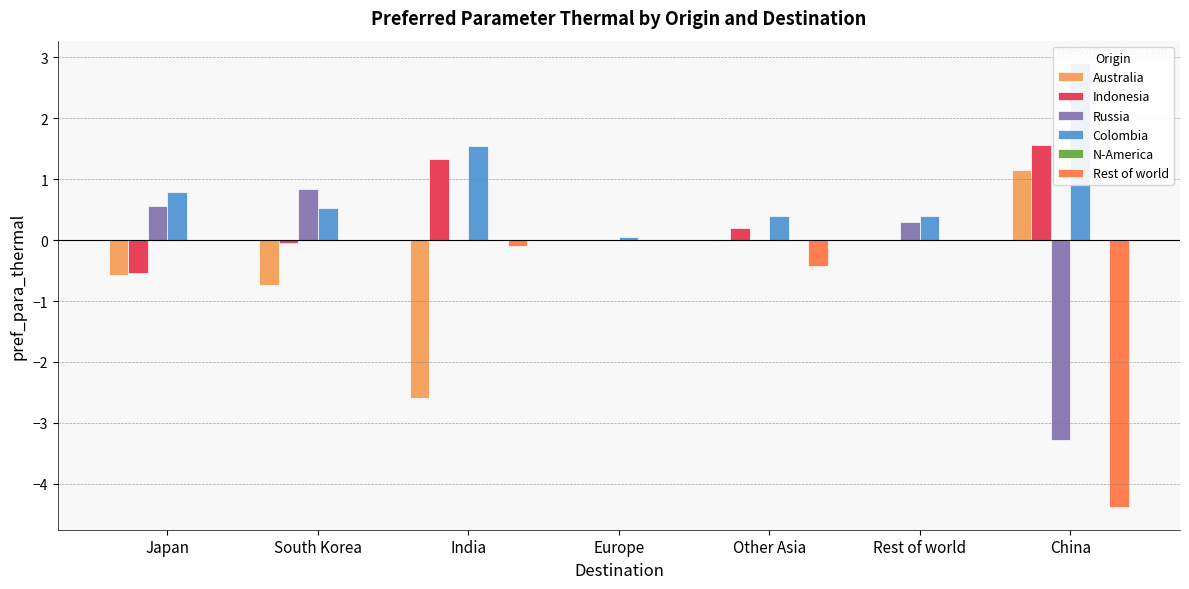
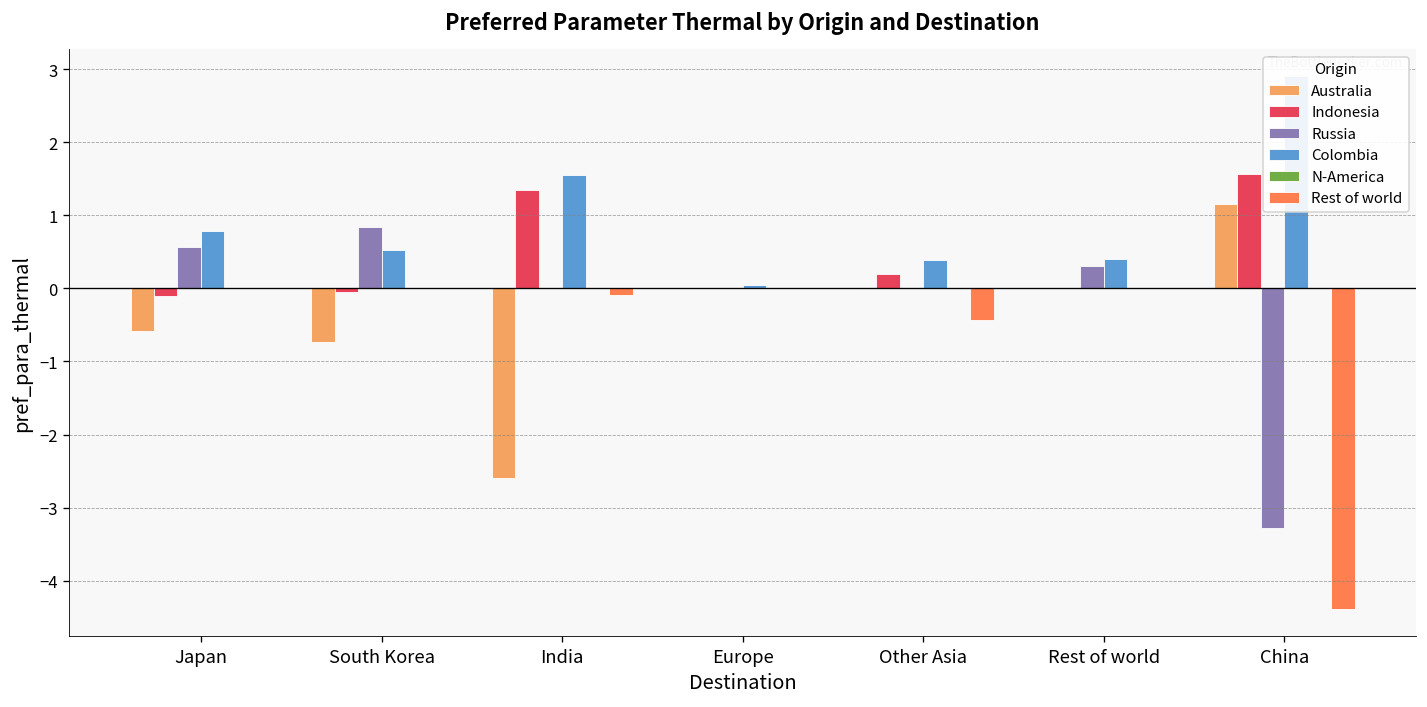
Indonesia, Japan: -0.5 -> -0.1
